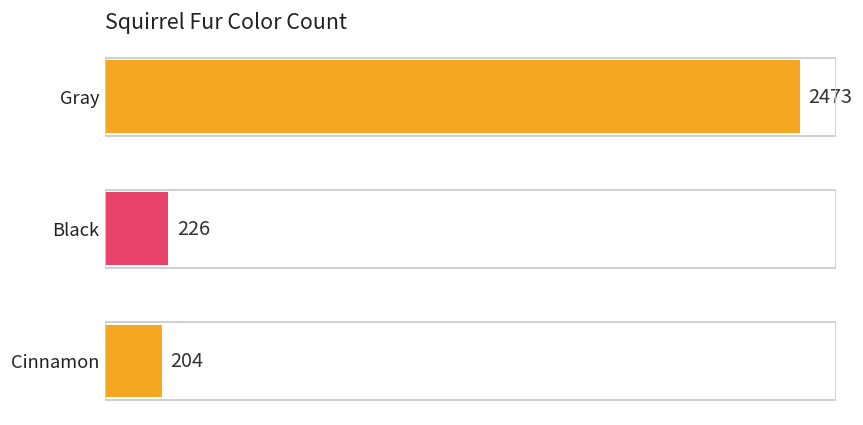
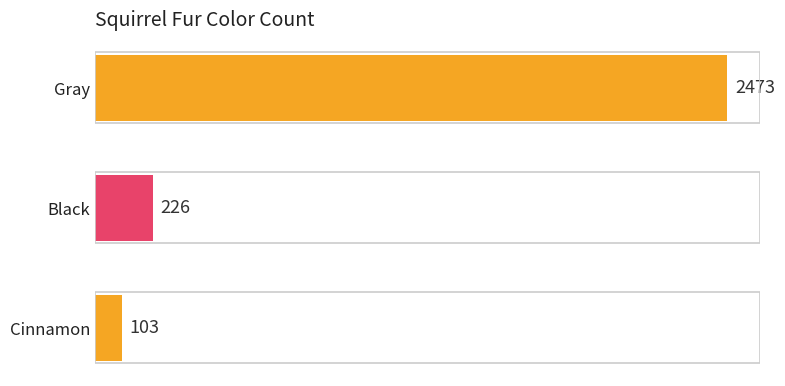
Cinnamon: 204 -> 103
